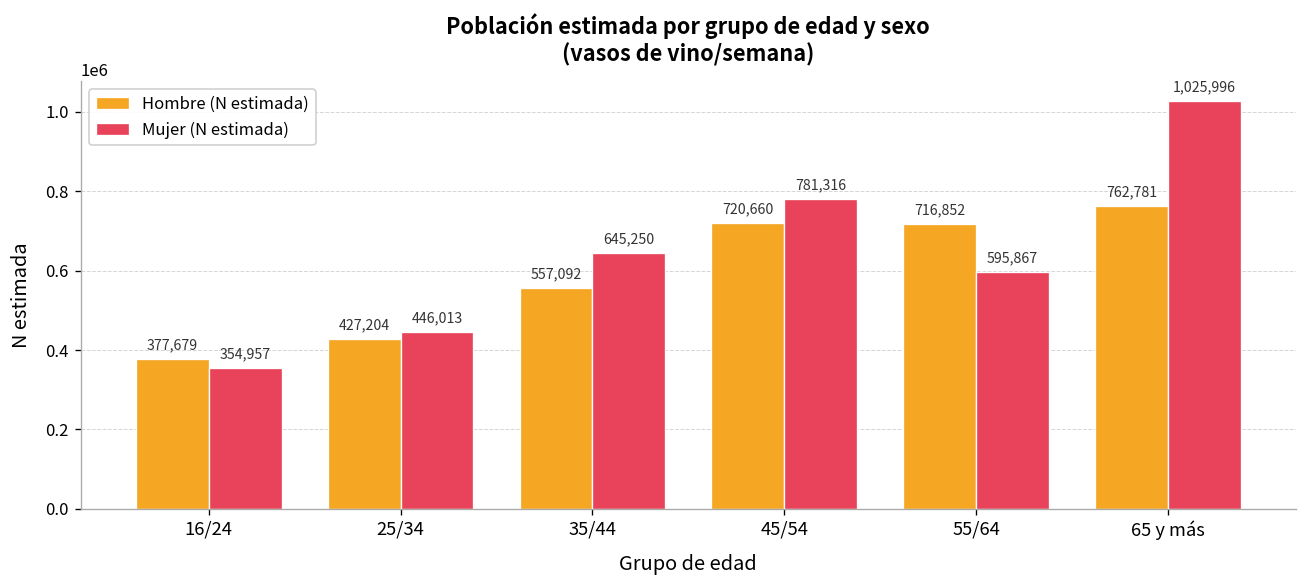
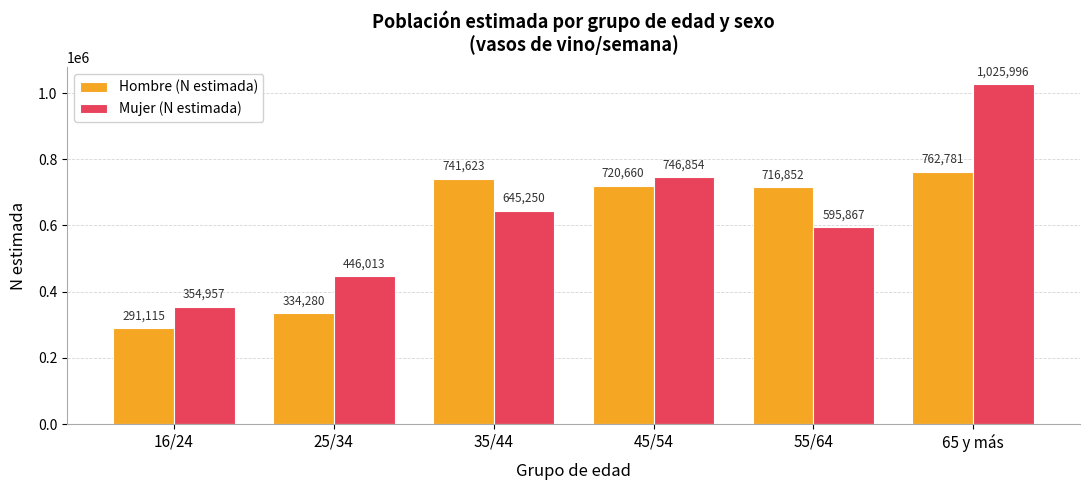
Hombre (N estimada), 16/24: 377,679 -> 291,115
Hombre (N estimada), 25/34: 427,204 -> 334,280
Hombre (N estimada), 35/44: 557,092 -> 741,623
Mujer (N estimada), 45/54: 781,316 -> 746,854
